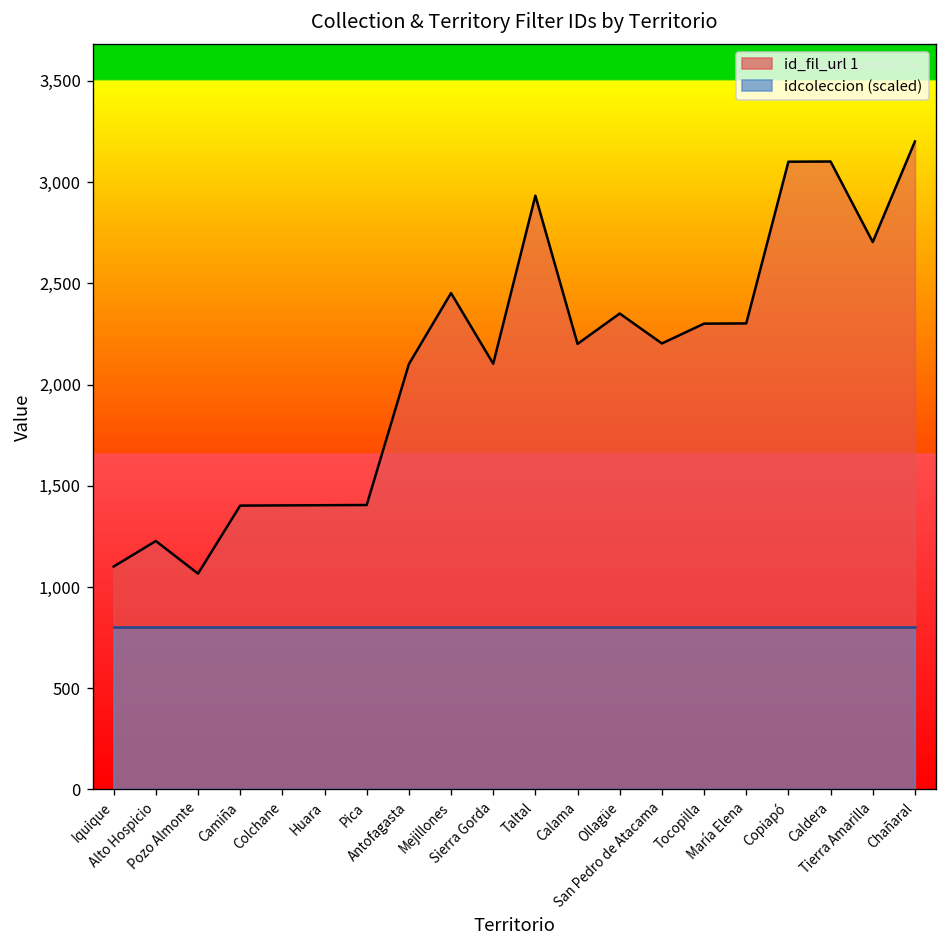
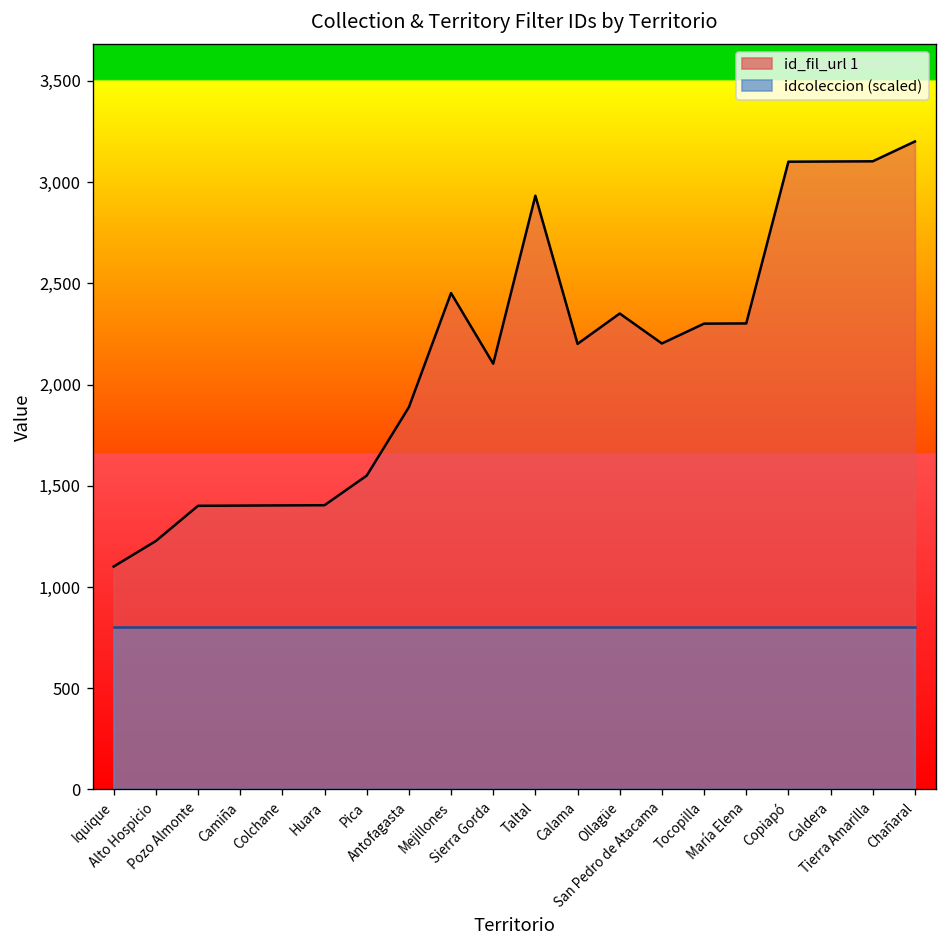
id_fil_url 1, Pozo Almonte: 1,070 -> 1,400
id_fil_url 1, Pica: 1,410 -> 1,550
id_fil_url 1, Antofagasta: 2,100 -> 1,890
id_fil_url 1, Tierra Amarilla: 2,700 -> 3,100
